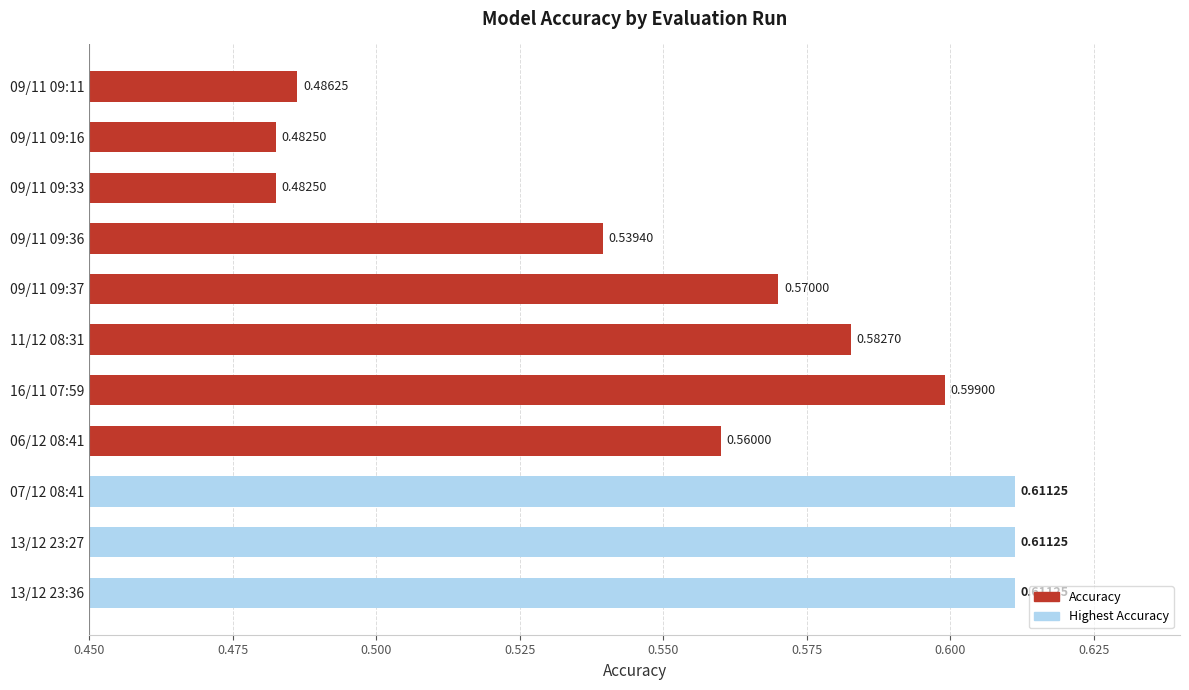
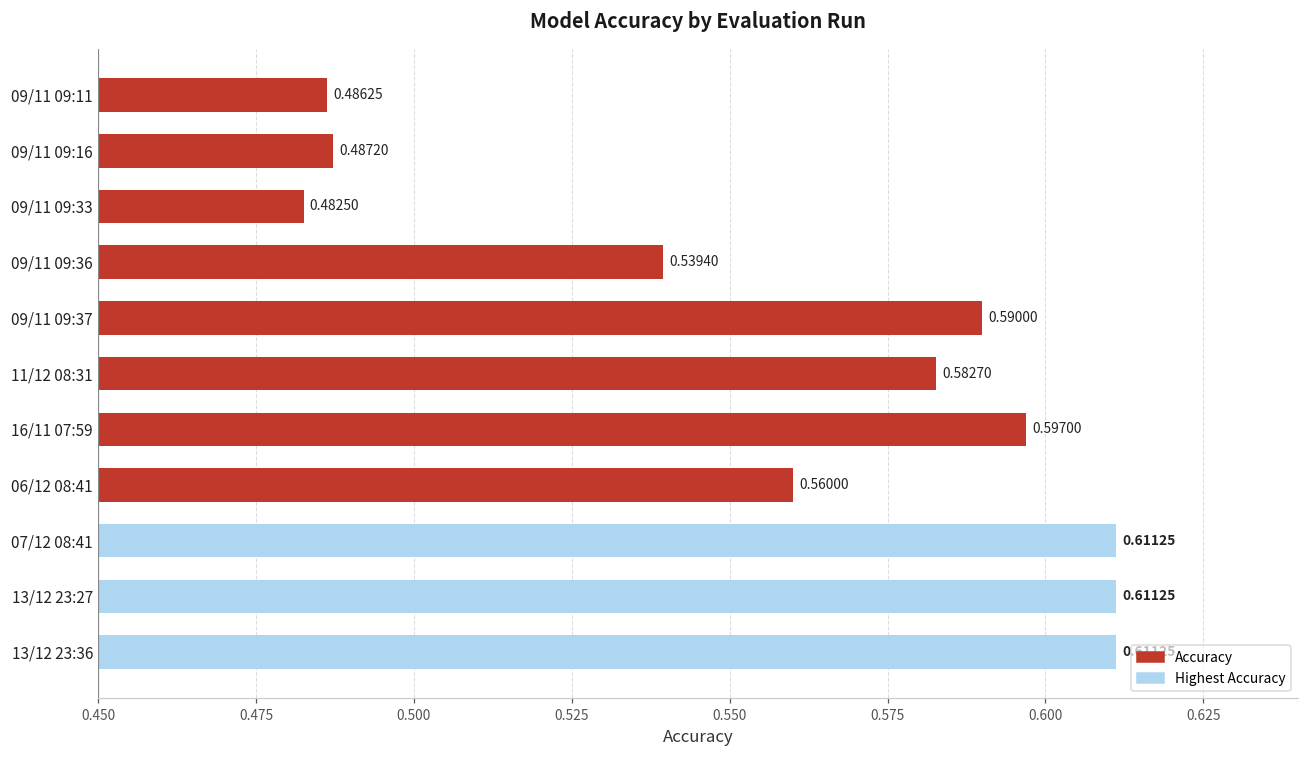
09/11 09:16: 0.48250 -> 0.48720
09/11 09:37: 0.57000 -> 0.59000
16/11 07:59: 0.59900 -> 0.59700
